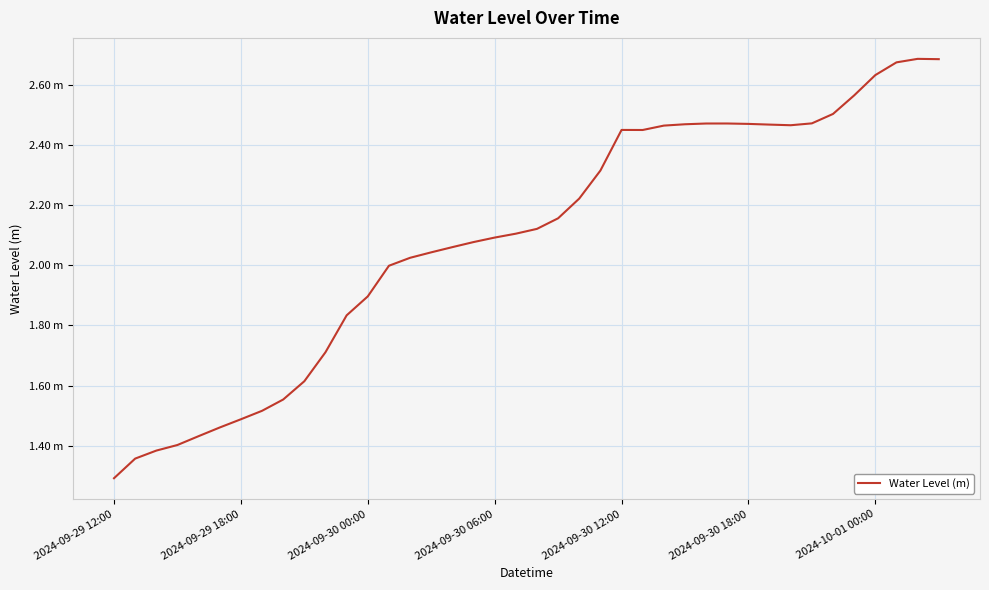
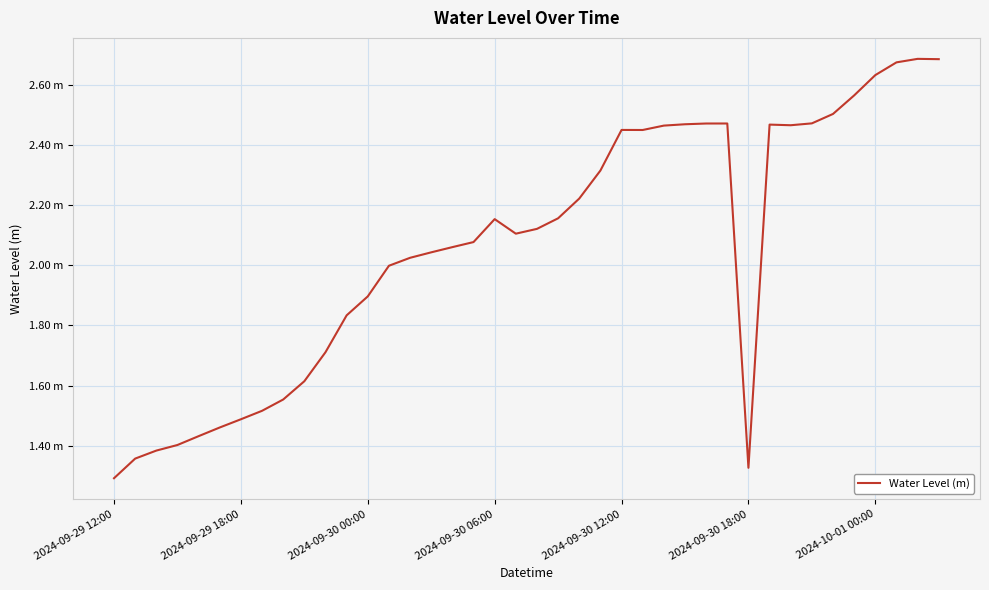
2024-09-30 06:00: 2.09 m -> 2.15 m
2024-09-30 18:00: 2.47 m -> 1.33 m
